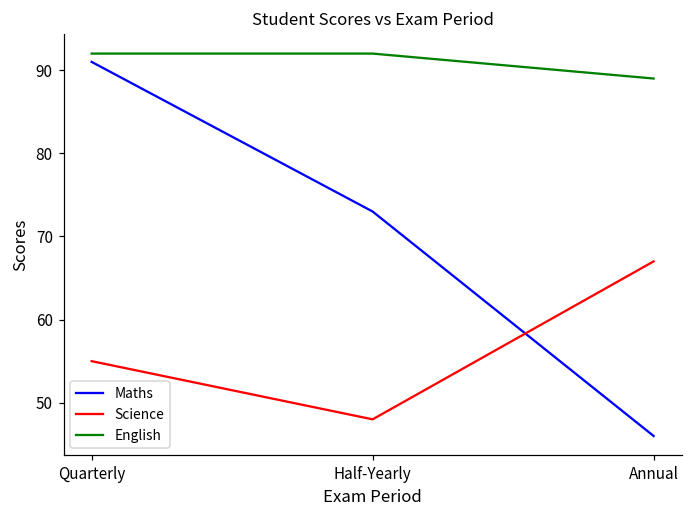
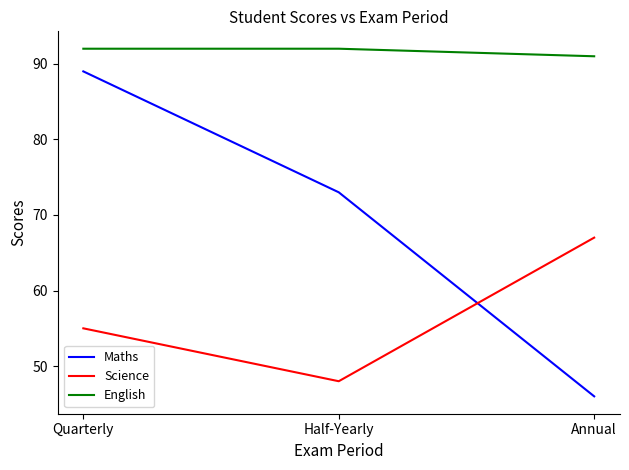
Maths, Quarterly: 91 -> 89
English, Annual: 89 -> 91
